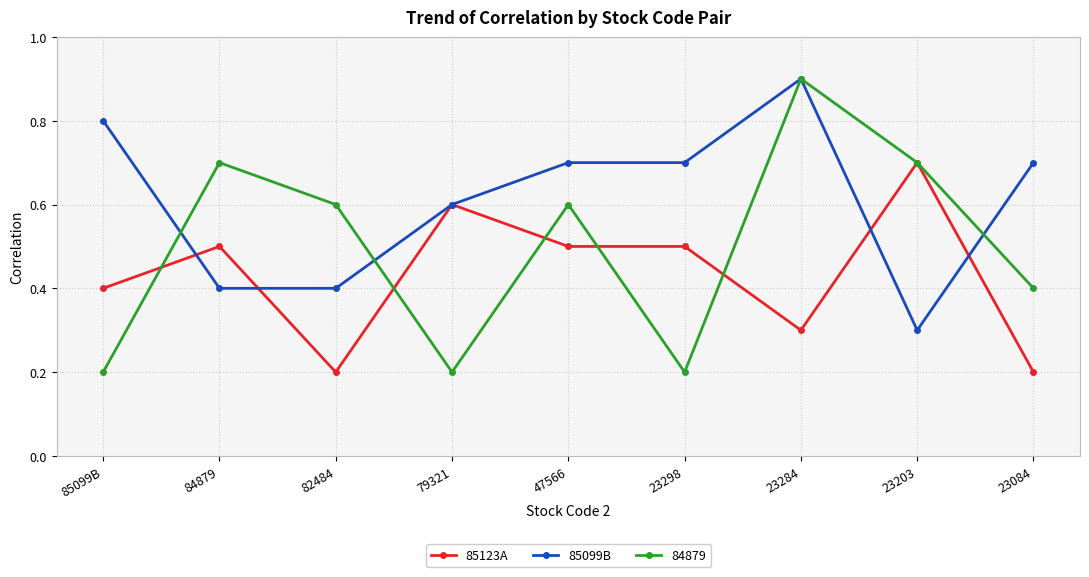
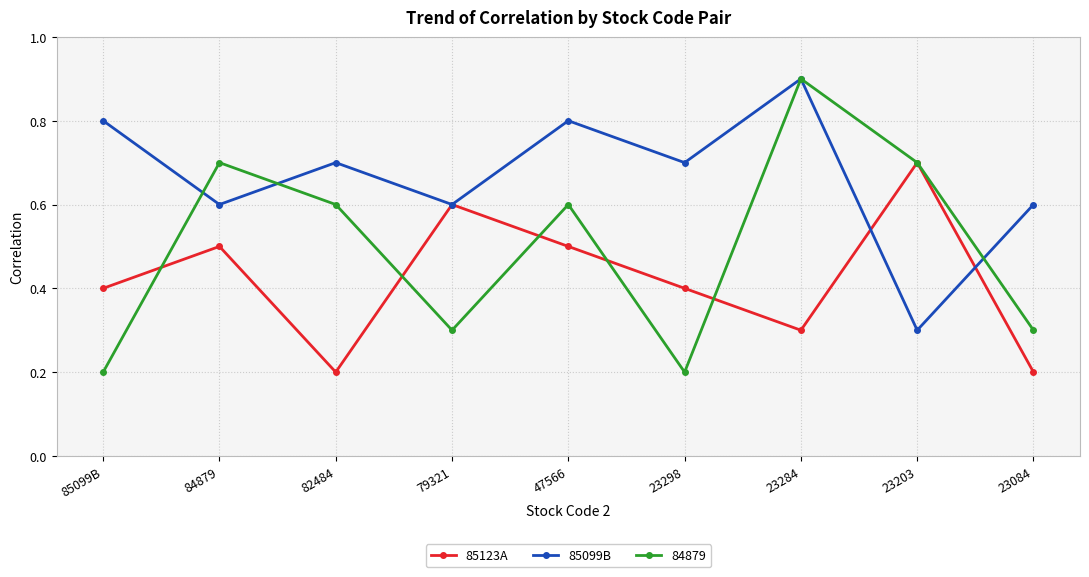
85099B, 84879: 0.4 -> 0.6
85099B, 82484: 0.4 -> 0.7
84879, 79321: 0.2 -> 0.3
85099B, 47566: 0.7 -> 0.8
85123A, 23298: 0.5 -> 0.4
85099B, 23084: 0.7 -> 0.6
84879, 23084: 0.4 -> 0.3
